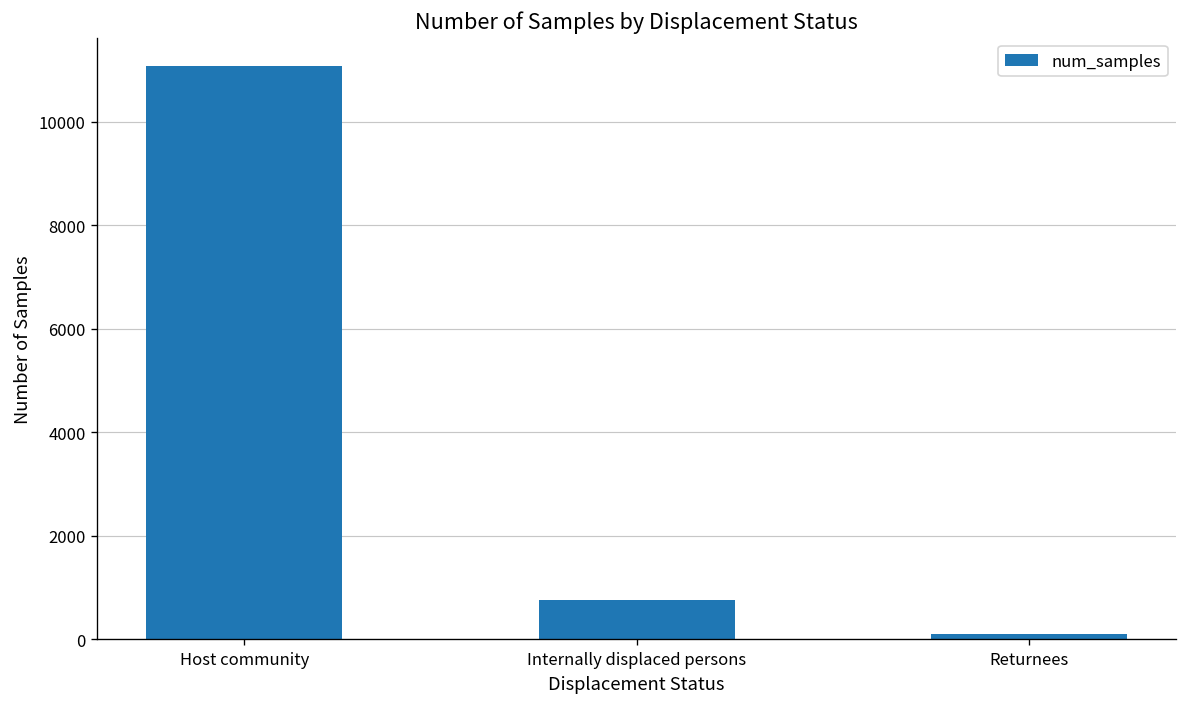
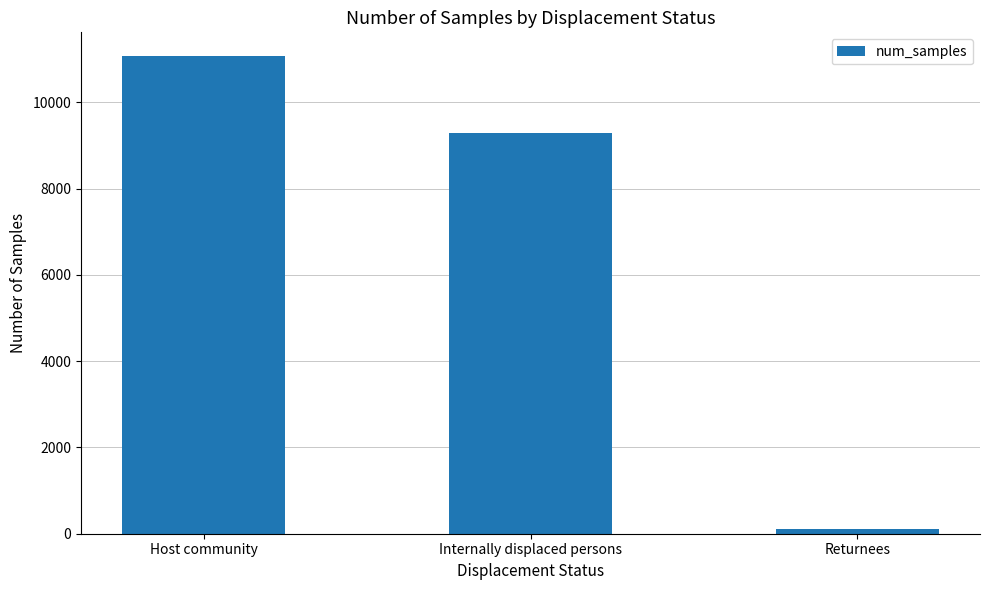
Internally displaced persons: 800 -> 9300
